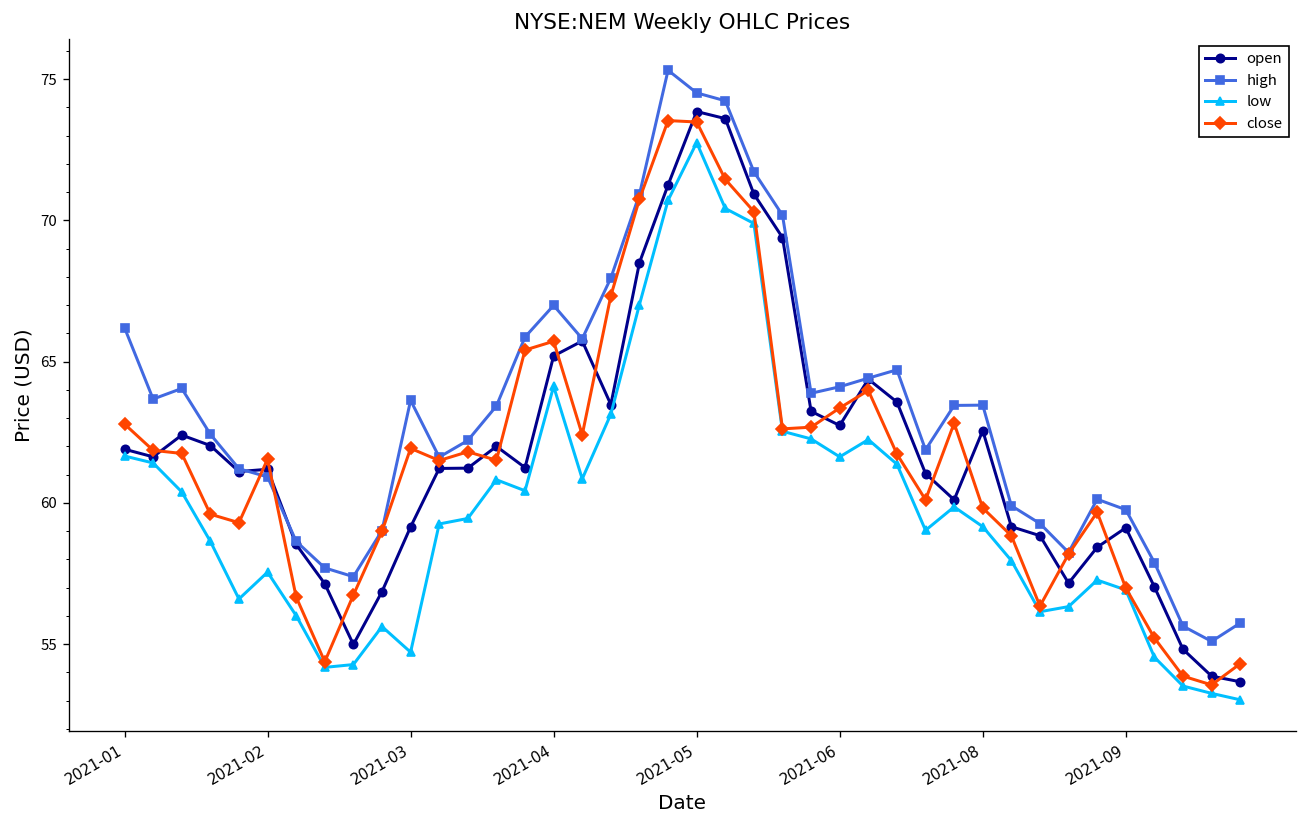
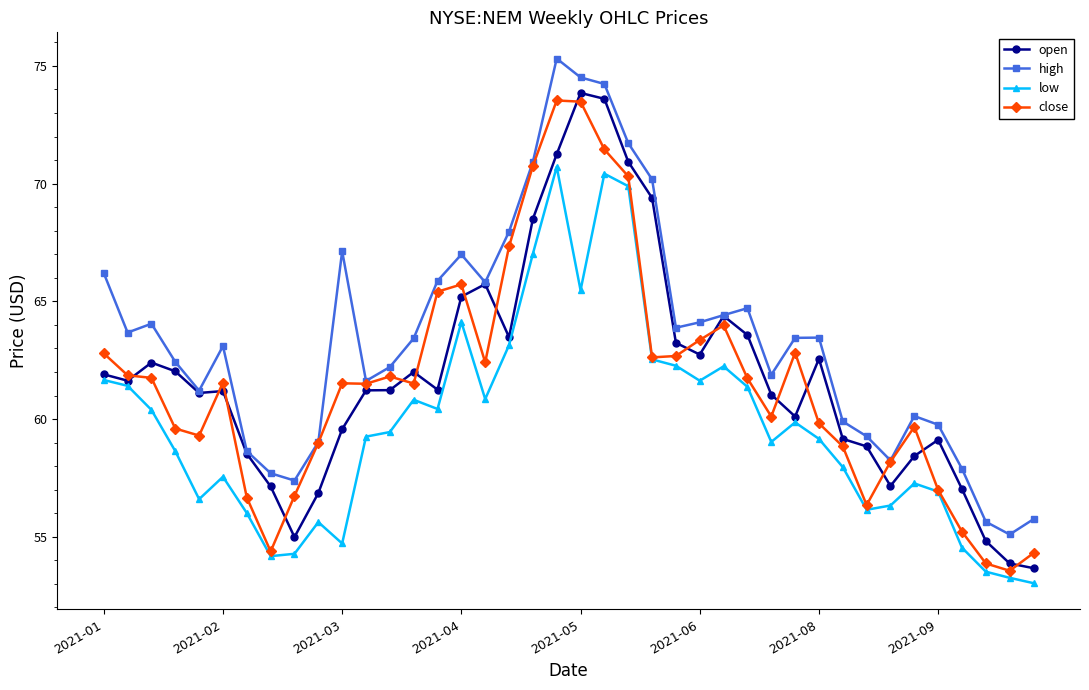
high, 2021-02: 60.9 -> 63.1
open, 2021-03: 59.2 -> 59.6
high, 2021-03: 63.6 -> 67.1
close, 2021-03: 61.9 -> 61.5
low, 2021-05: 72.8 -> 65.5
